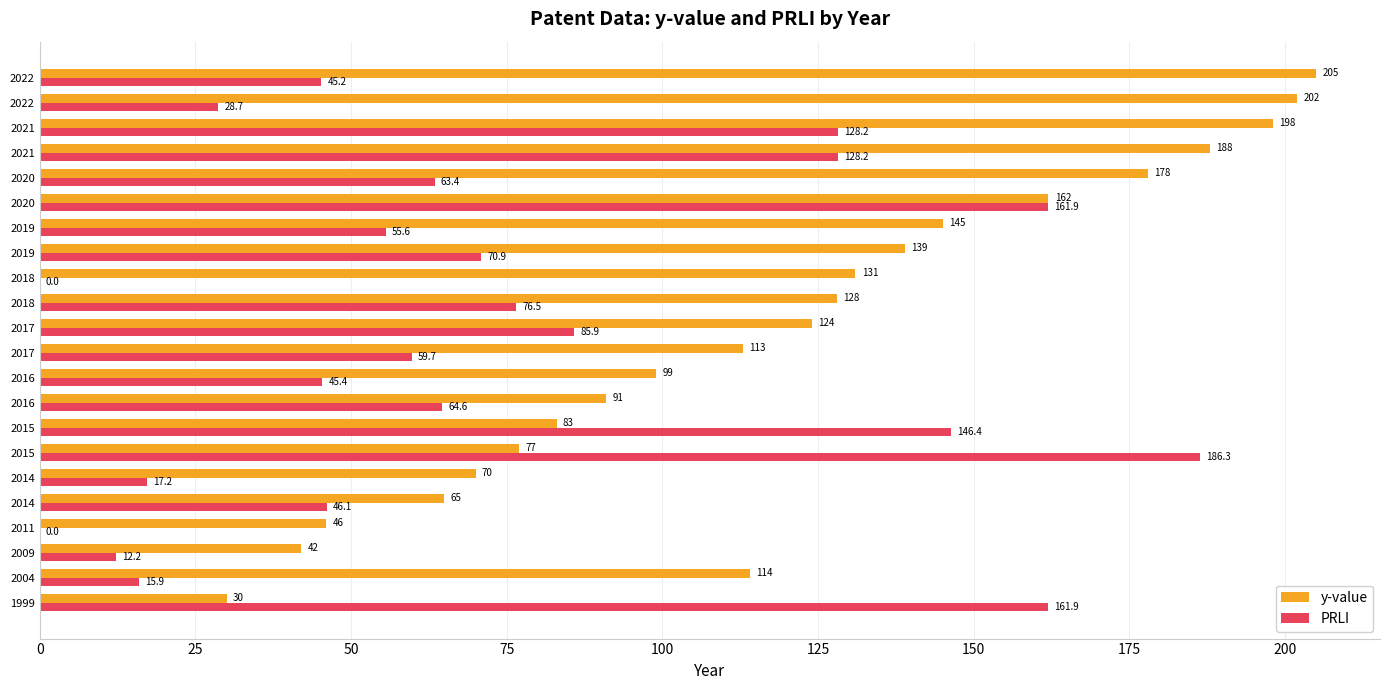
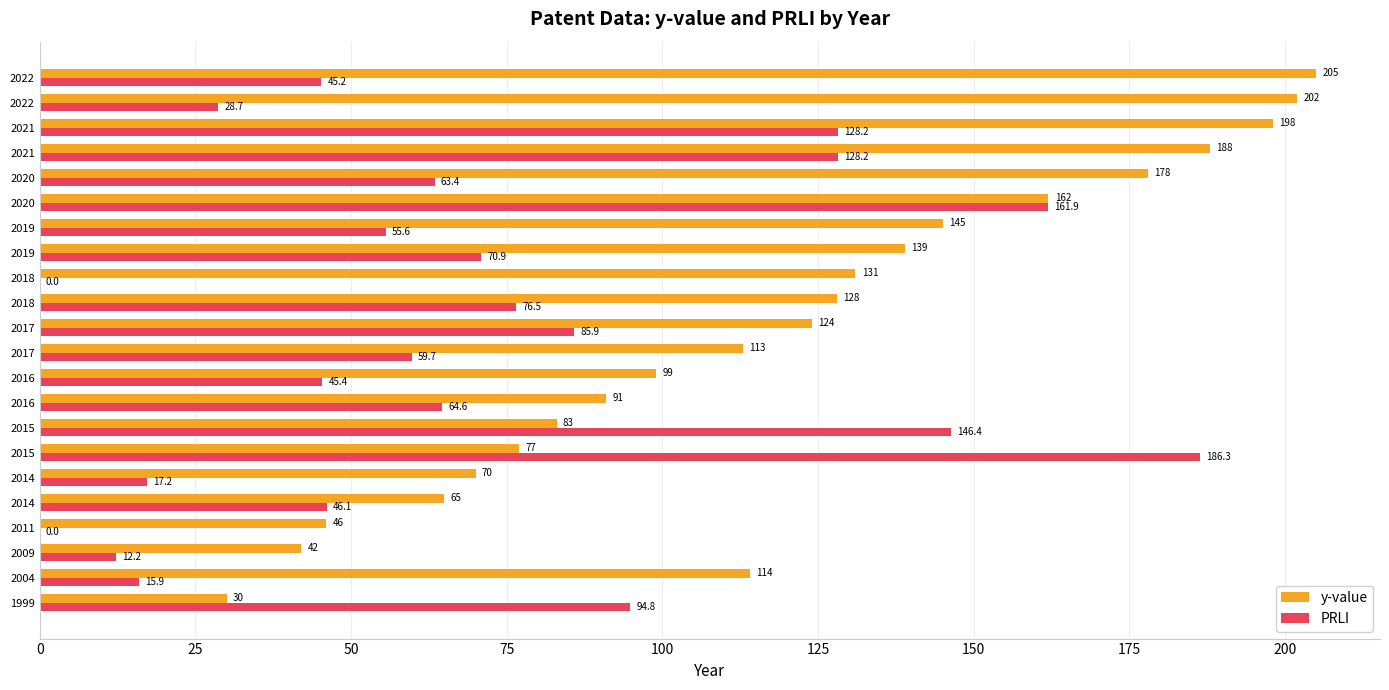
PRLI, 1999: 161.9 -> 94.8
